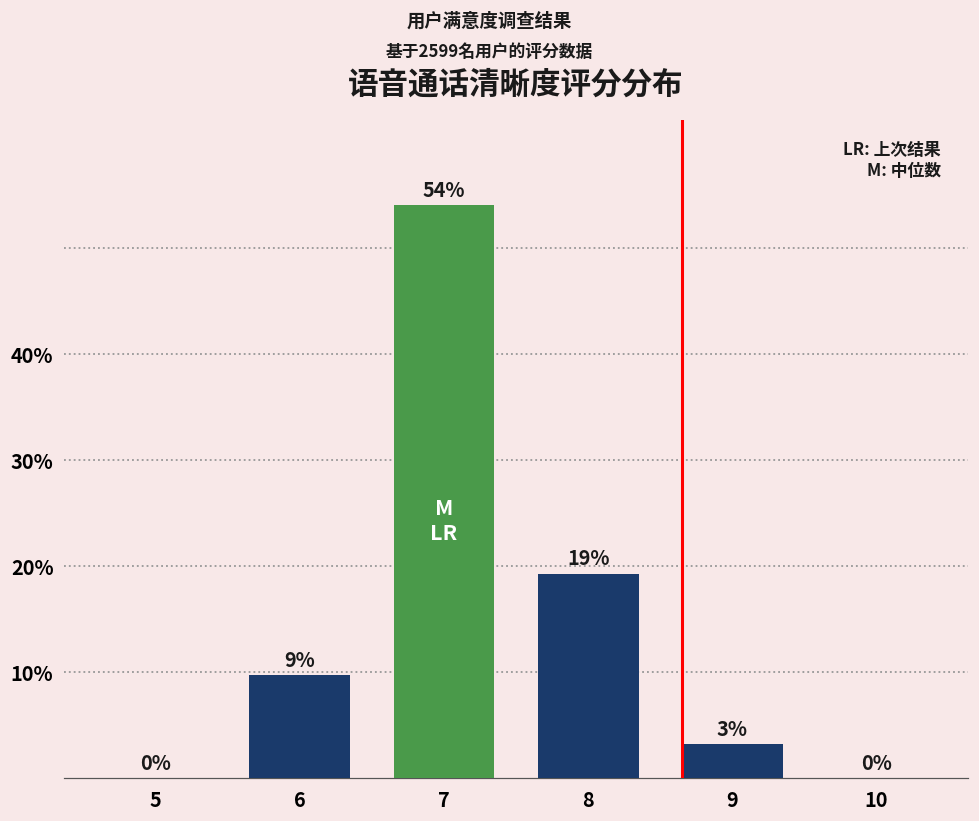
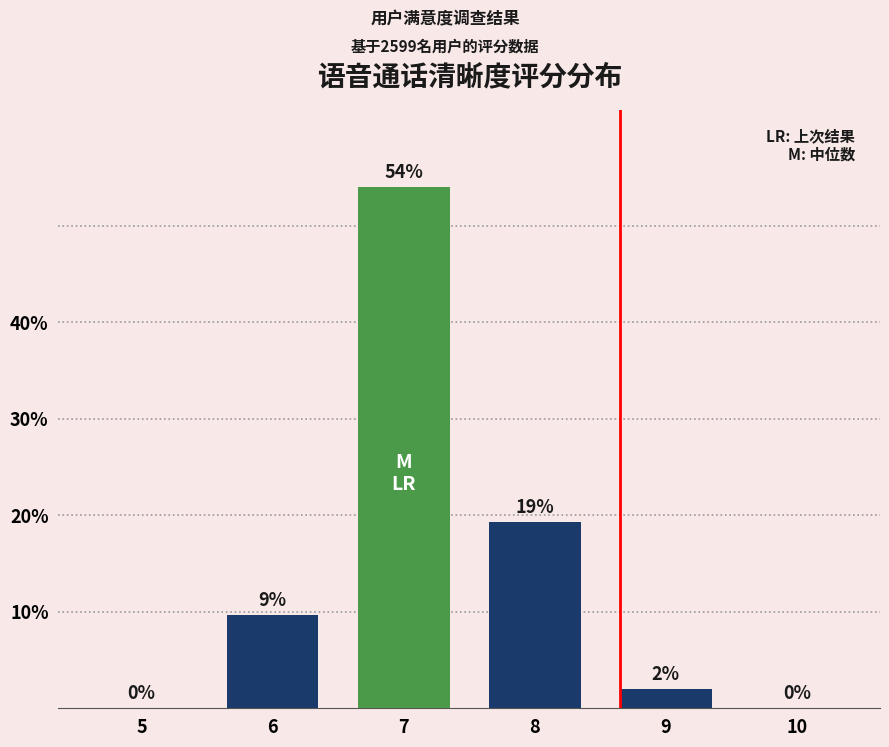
9: 3% -> 2%
